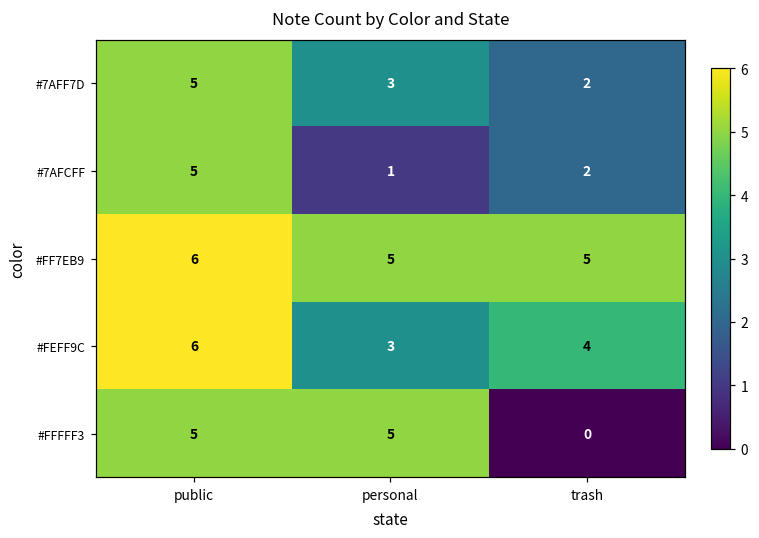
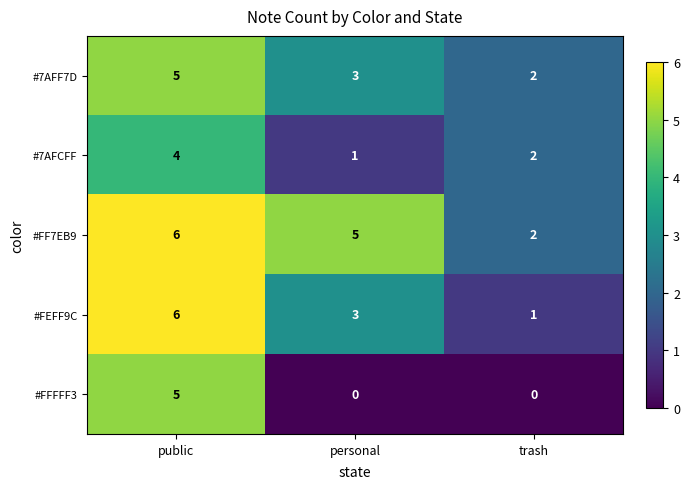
#7AFCFF, public: 5 -> 4
#FF7EB9, trash: 5 -> 2
#FEFF9C, trash: 4 -> 1
#FFFFF3, personal: 5 -> 0
